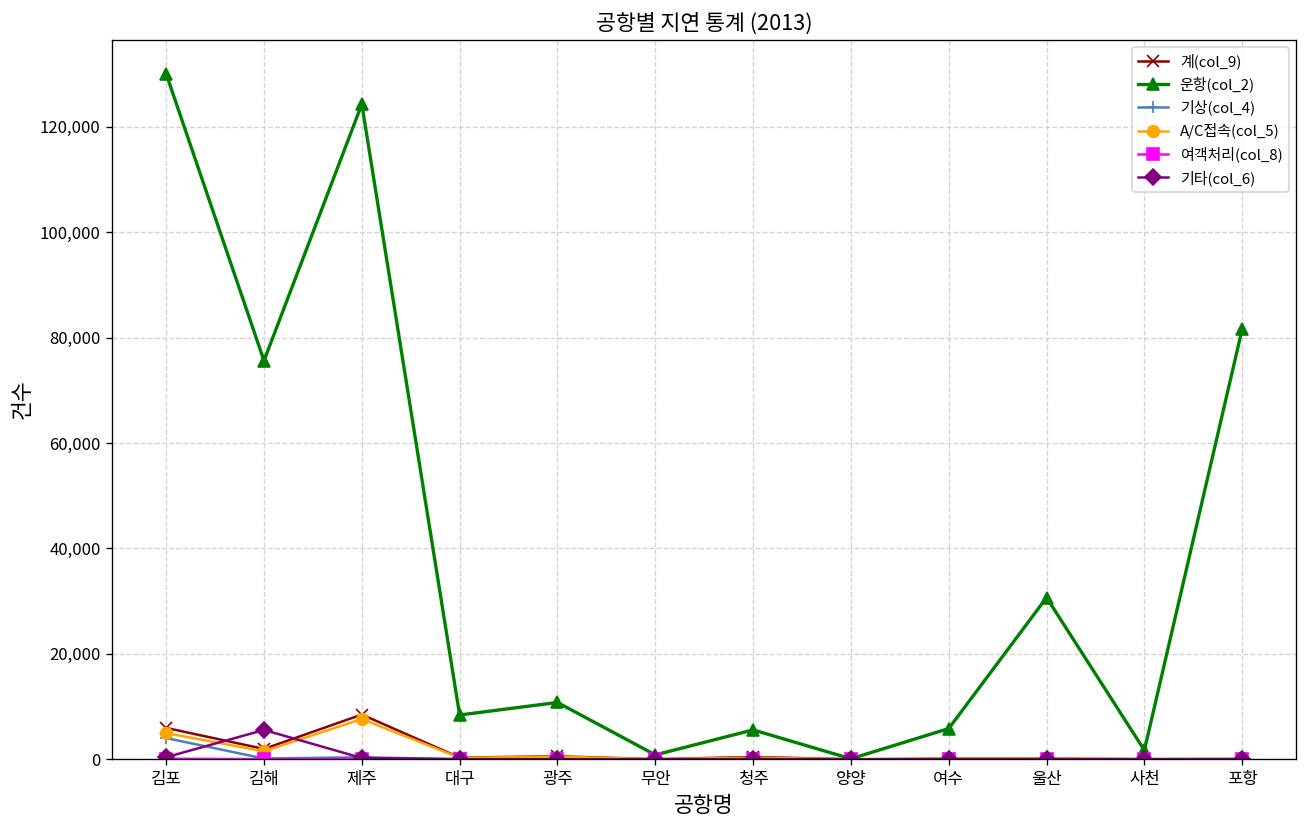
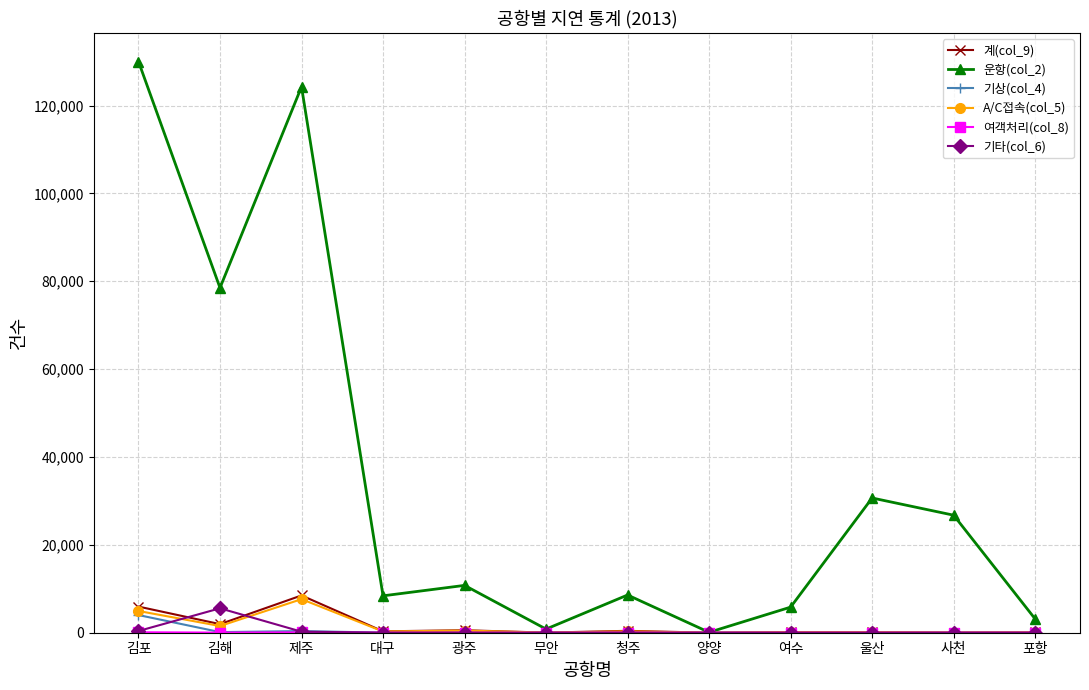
운항(col_2), 김해: 76,000 -> 79,000
운항(col_2), 청주: 6,000 -> 9,000
운항(col_2), 사천: 2,000 -> 27,000
운항(col_2), 포항: 82,000 -> 3,000
